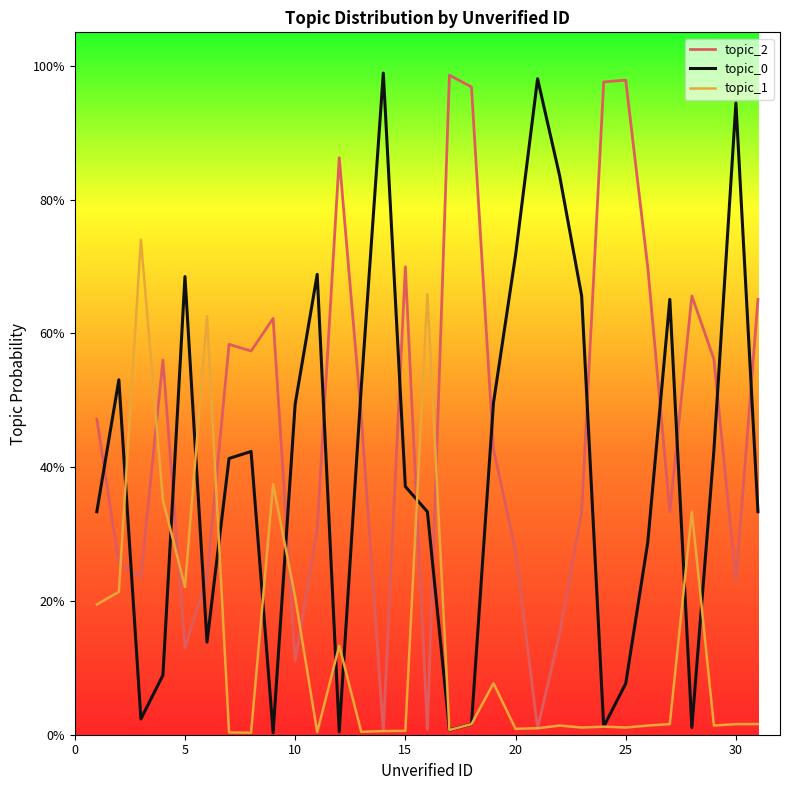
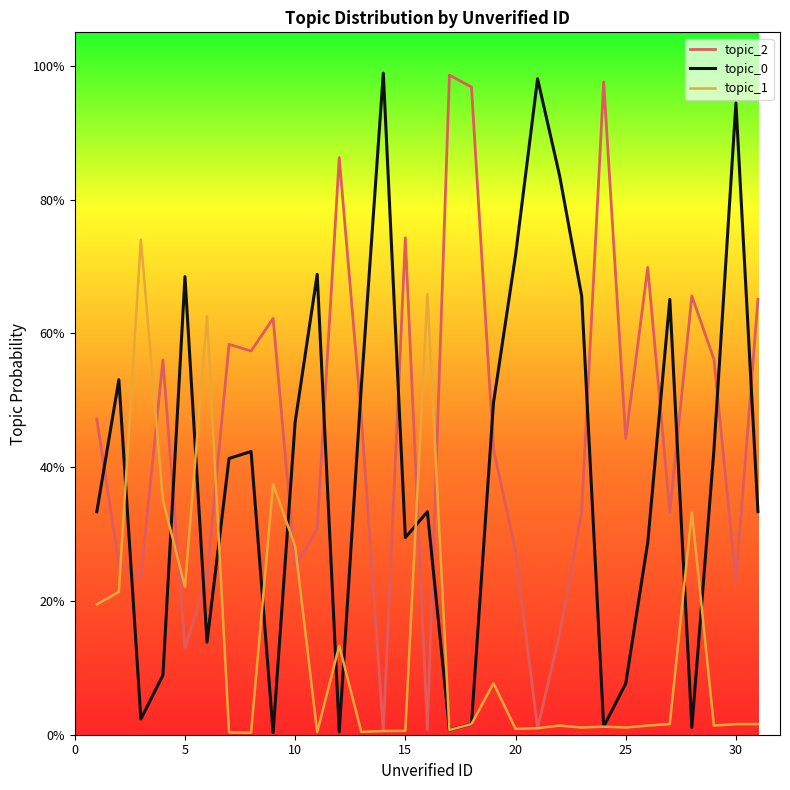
topic_2, 10: 11% -> 25%
topic_0, 10: 49% -> 47%
topic_1, 10: 21% -> 28%
topic_2, 15: 70% -> 74%
topic_0, 15: 37% -> 29%
topic_2, 25: 98% -> 44%
